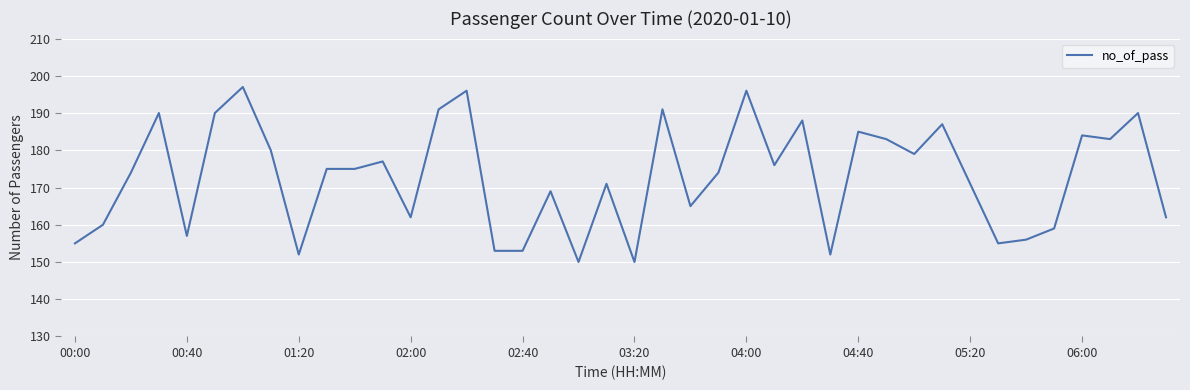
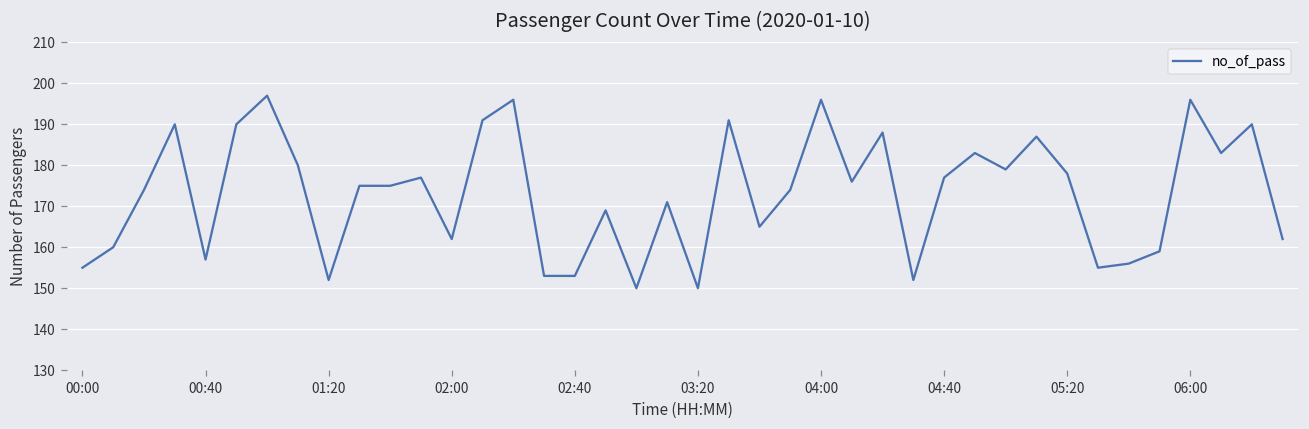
04:40: 185 -> 177
05:20: 171 -> 178
06:00: 184 -> 196
